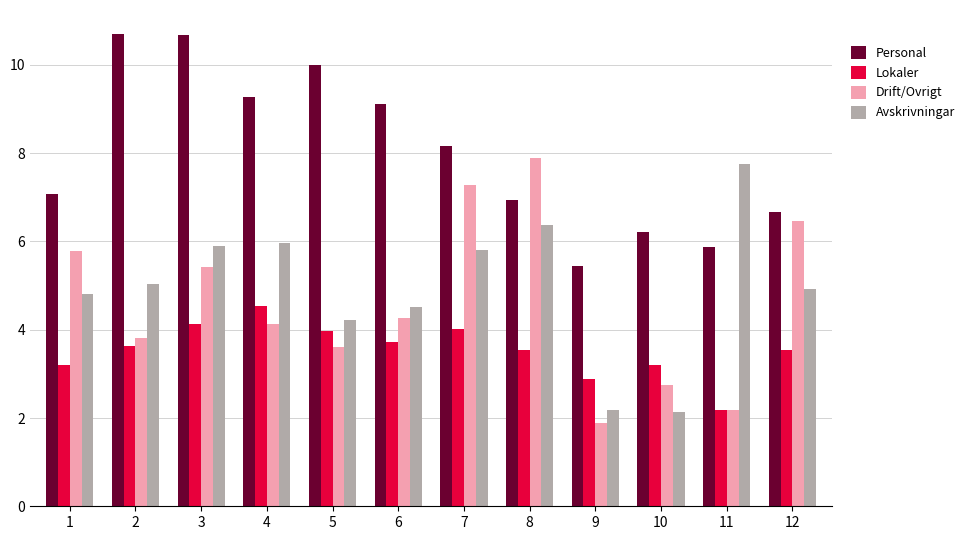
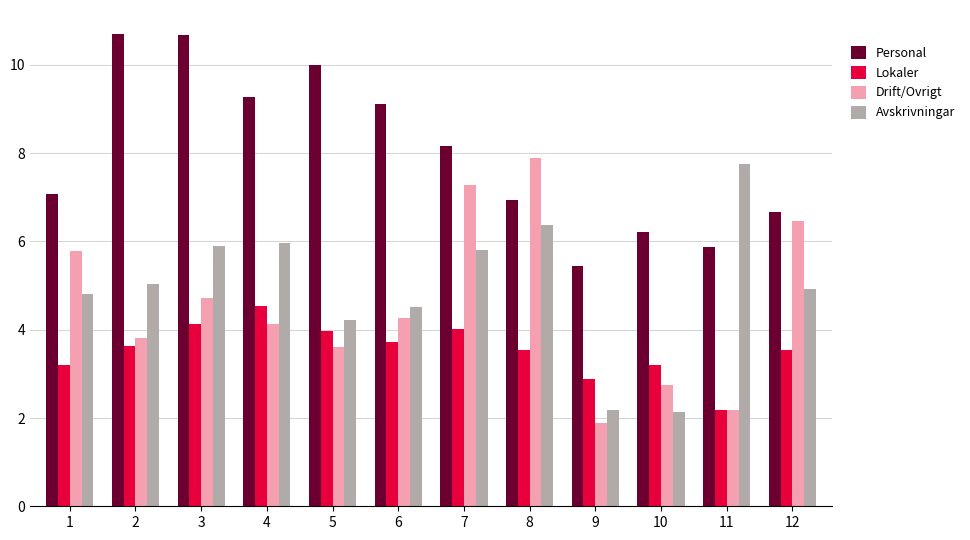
Drift/Ovrigt, 3: 5.4 -> 4.7
